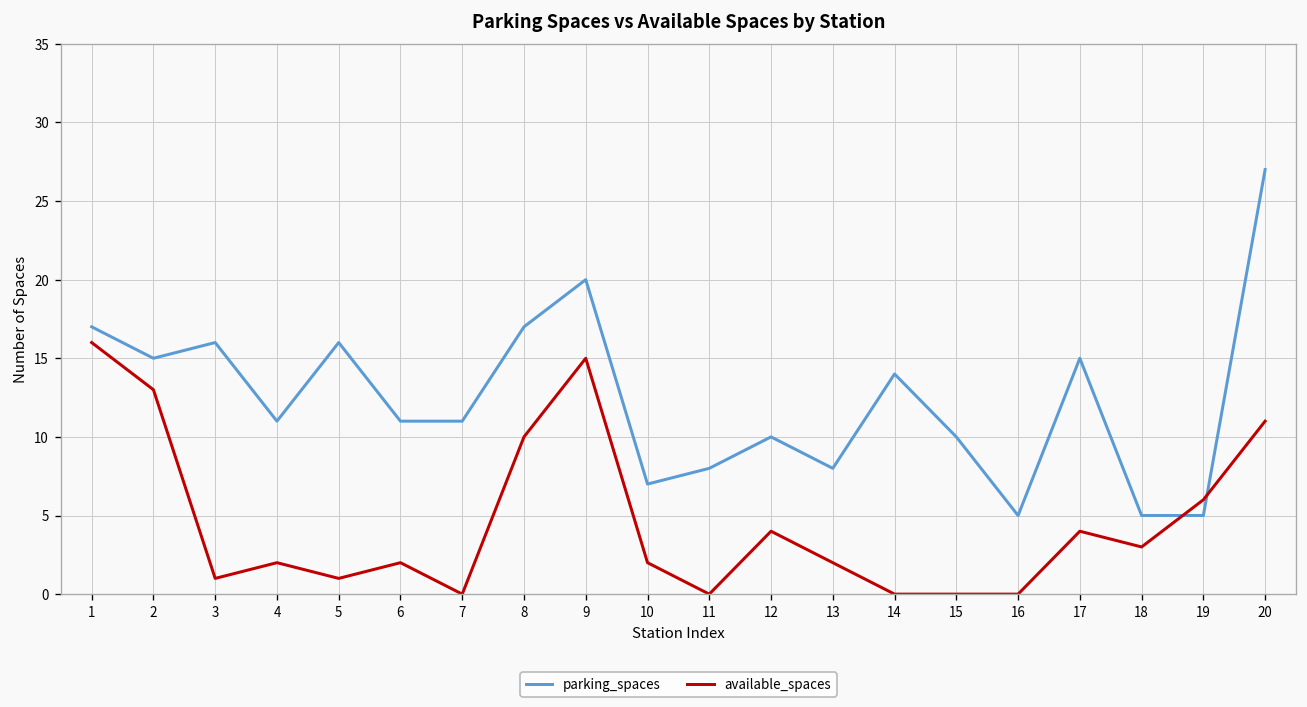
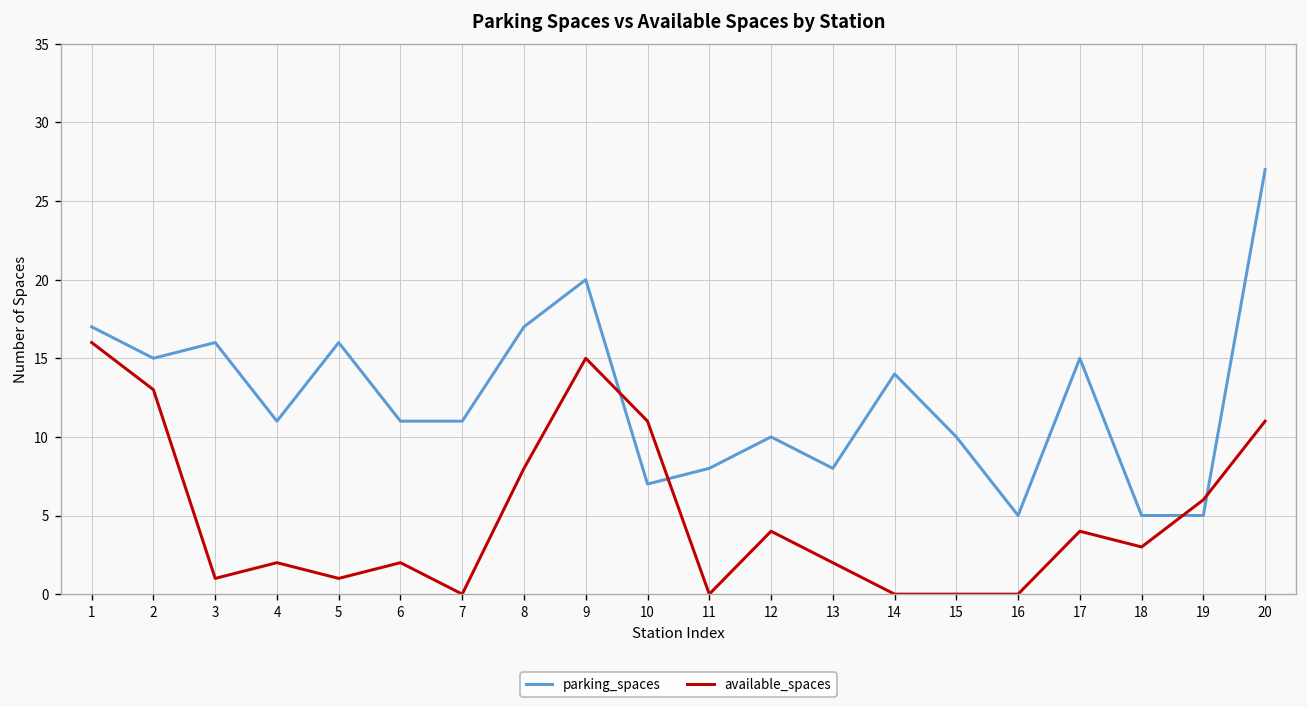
available_spaces, 8: 10 -> 8
available_spaces, 10: 2 -> 11
